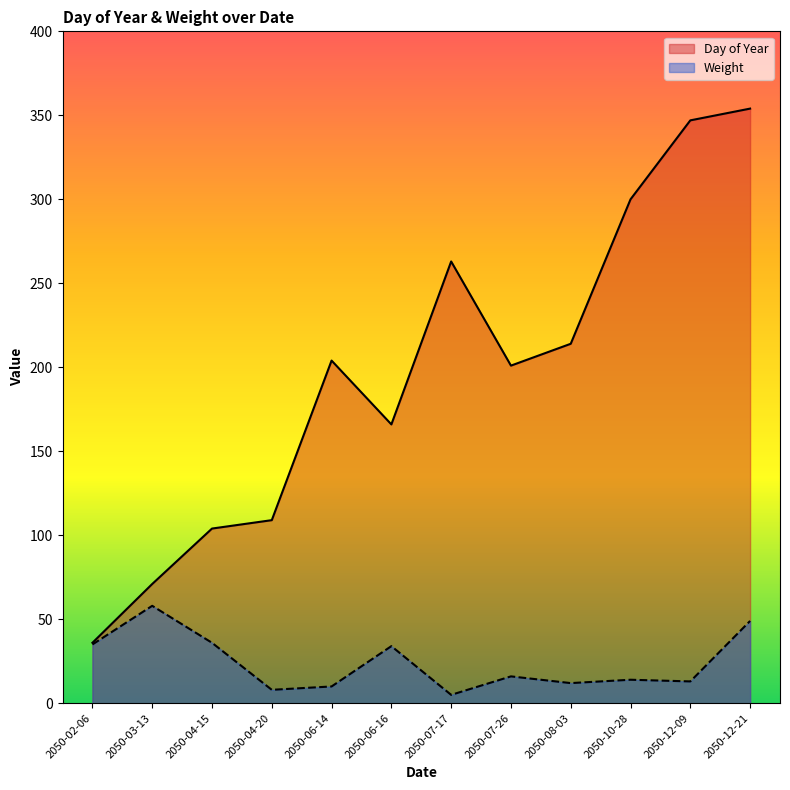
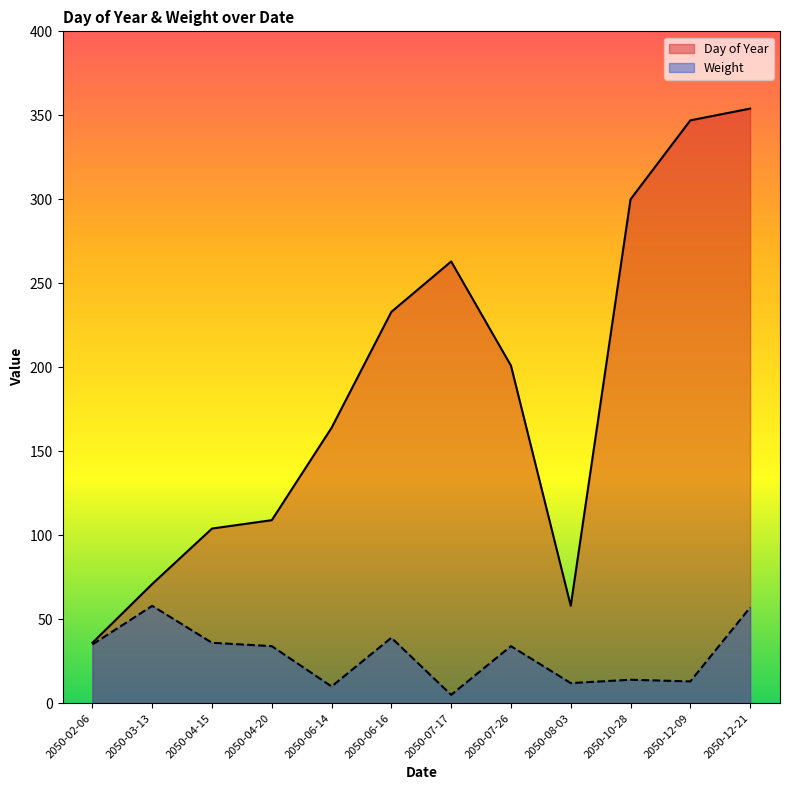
Weight, 2050-04-20: 8 -> 34
Day of Year, 2050-06-14: 204 -> 164
Day of Year, 2050-06-16: 166 -> 233
Weight, 2050-06-16: 34 -> 39
Weight, 2050-07-26: 16 -> 34
Day of Year, 2050-08-03: 214 -> 58
Weight, 2050-12-21: 49 -> 57
